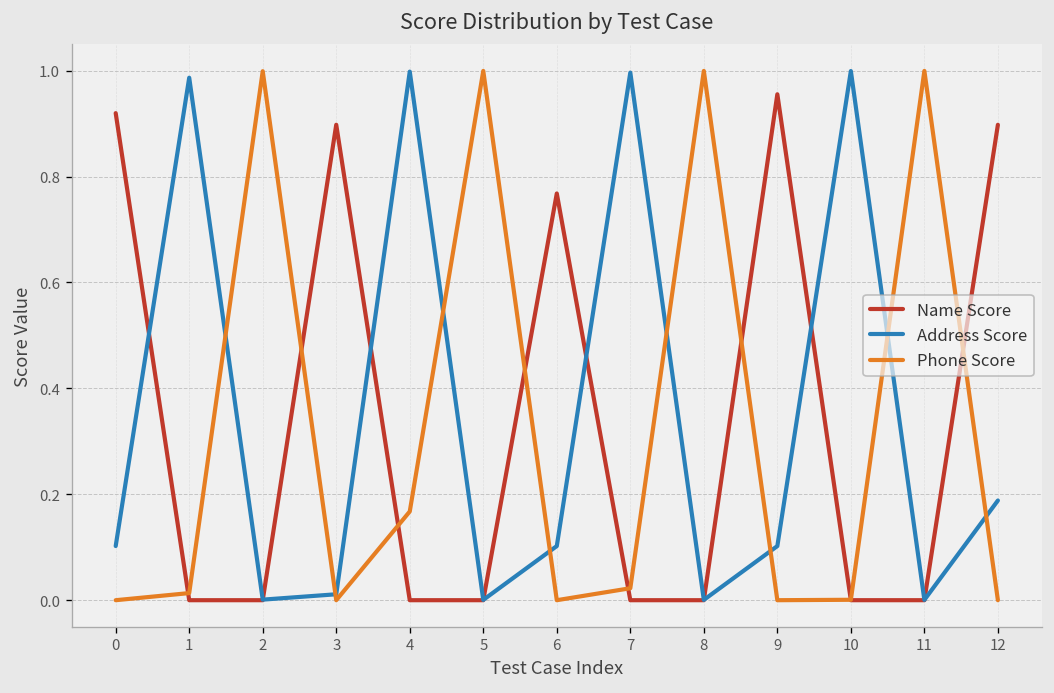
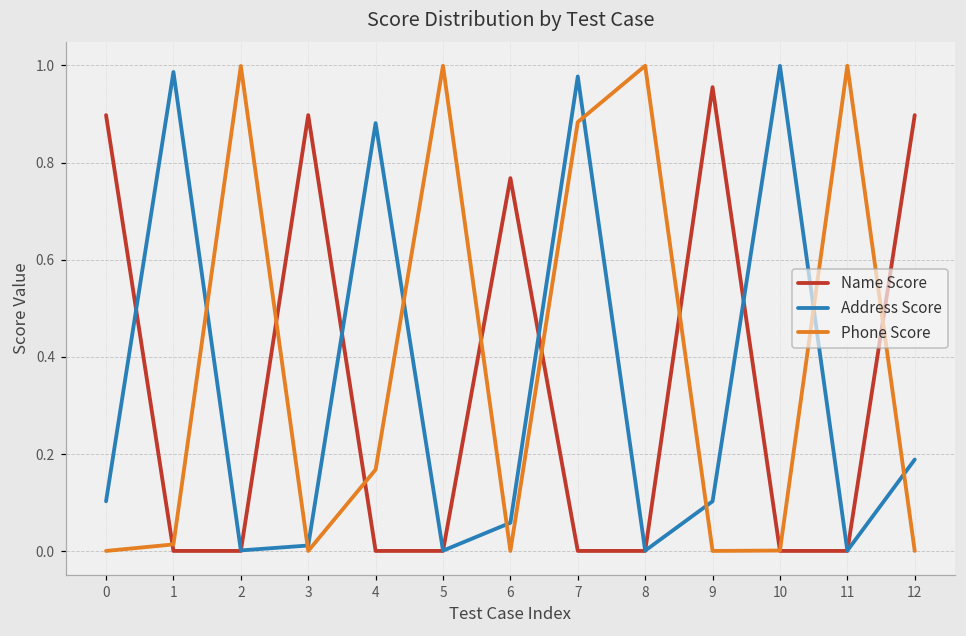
Name Score, 0: 0.92 -> 0.90
Address Score, 4: 1.00 -> 0.88
Address Score, 6: 0.10 -> 0.06
Address Score, 7: 1.00 -> 0.98
Phone Score, 7: 0.02 -> 0.88
